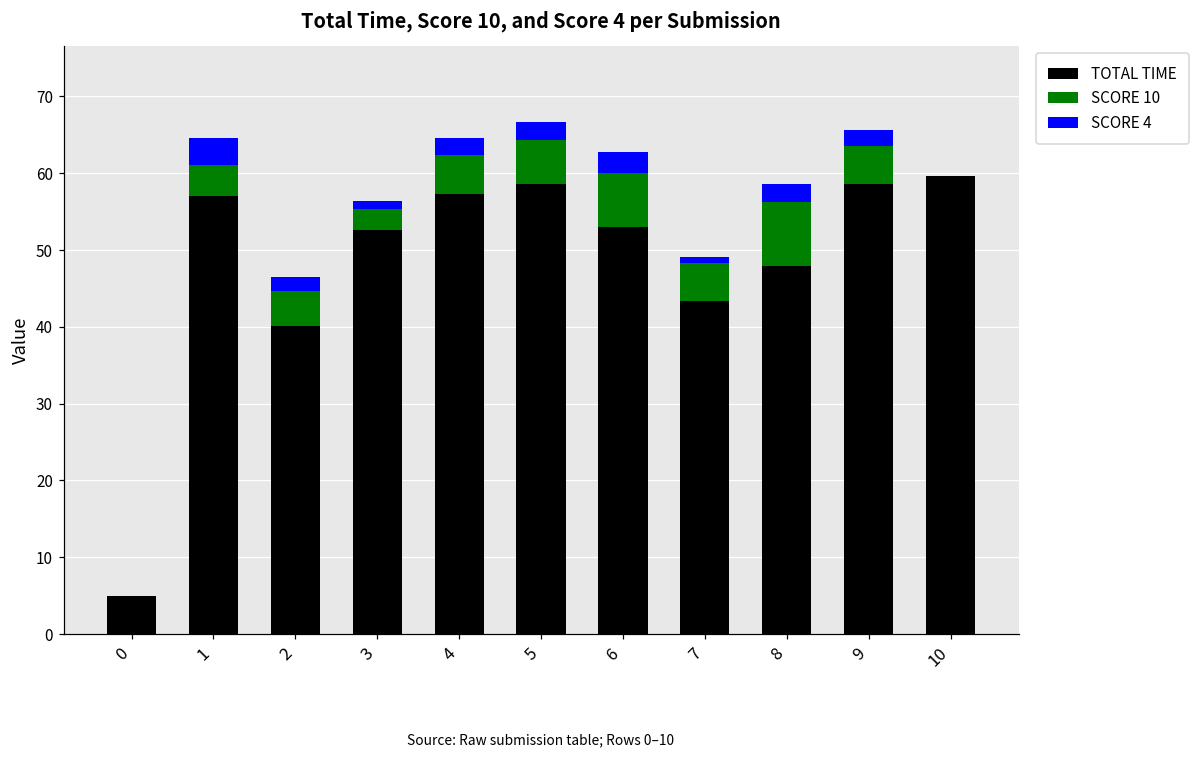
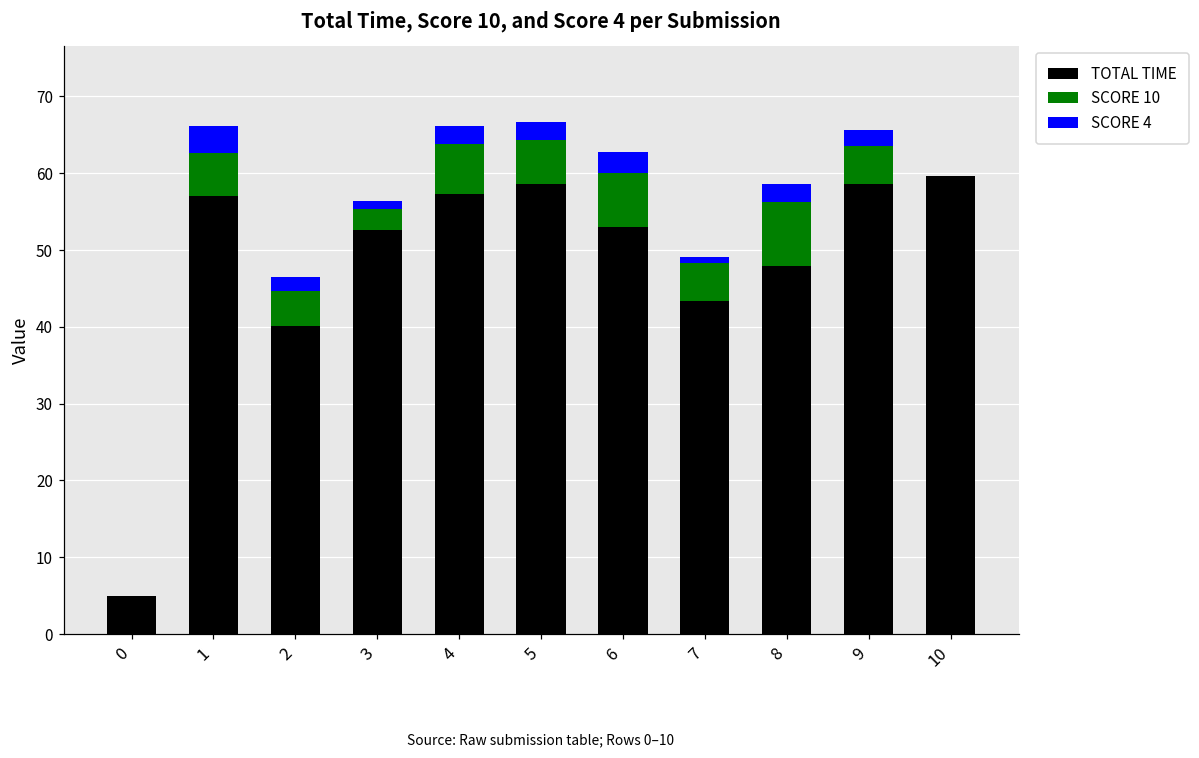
SCORE 10, 1: 4 -> 6
SCORE 10, 4: 5 -> 7
